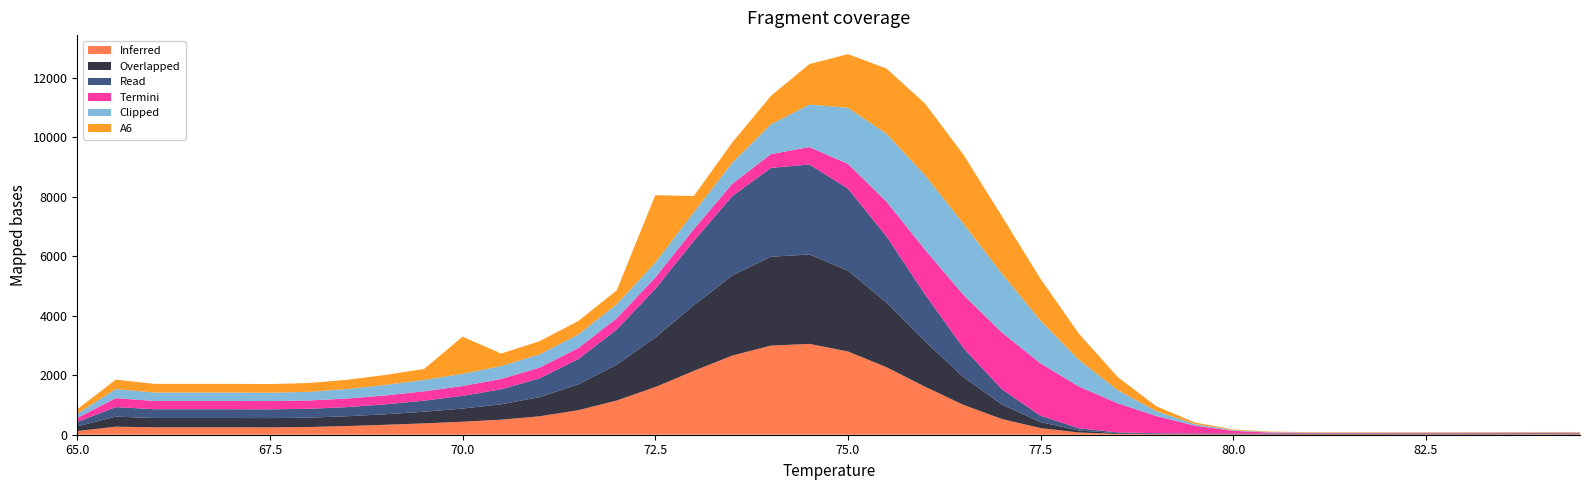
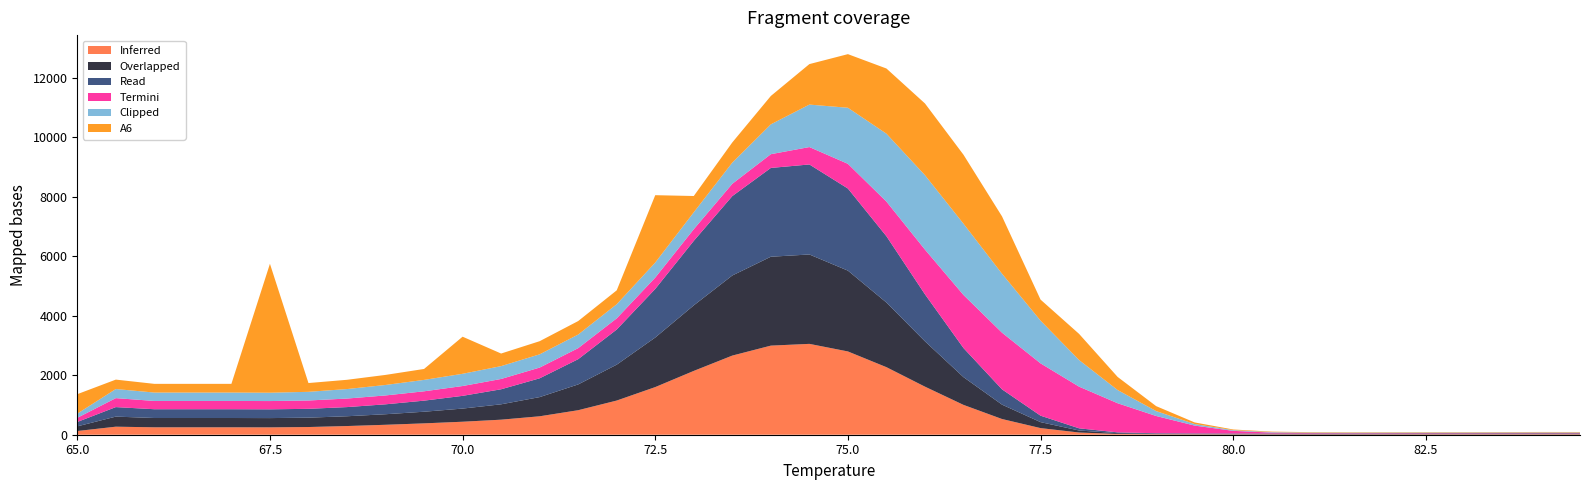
A6, 65.0: 100 -> 700
A6, 67.5: 300 -> 4300
A6, 77.5: 1400 -> 700
